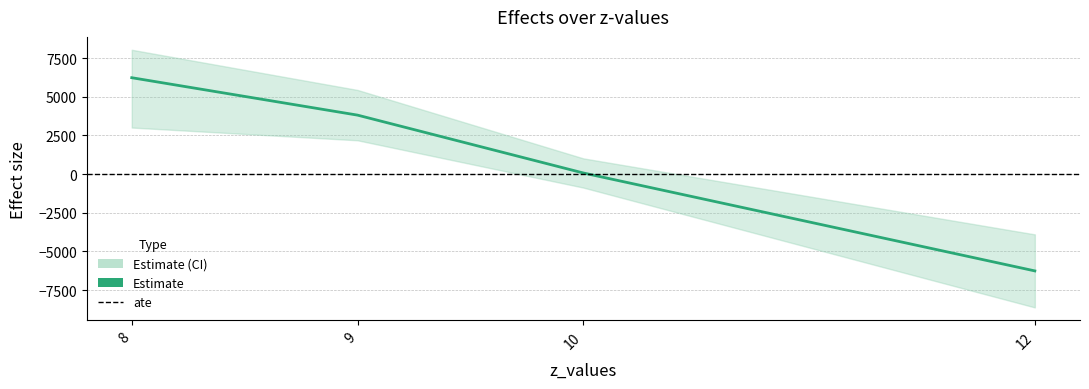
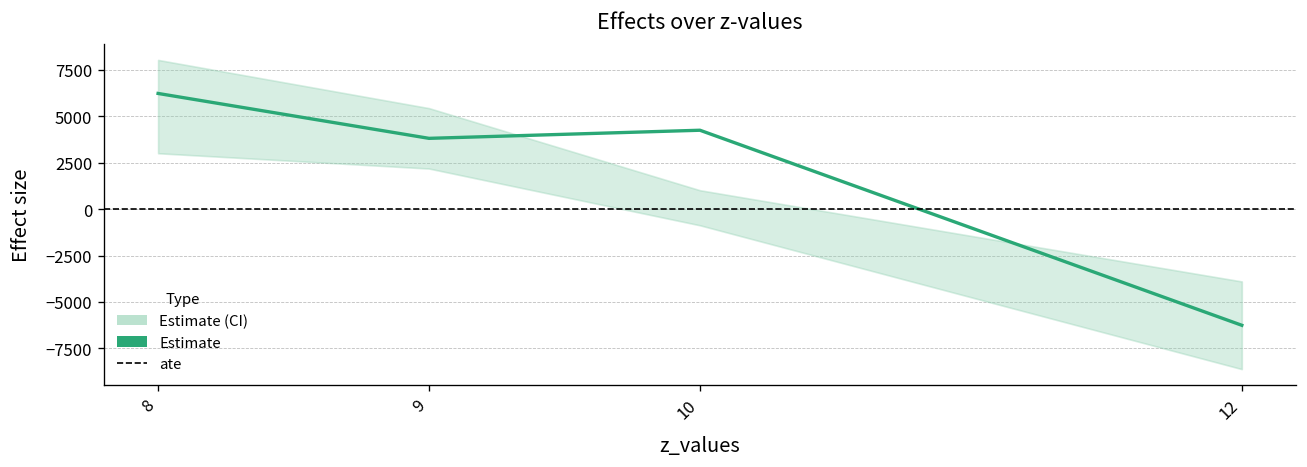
Estimate, 10: 100 -> 4300
